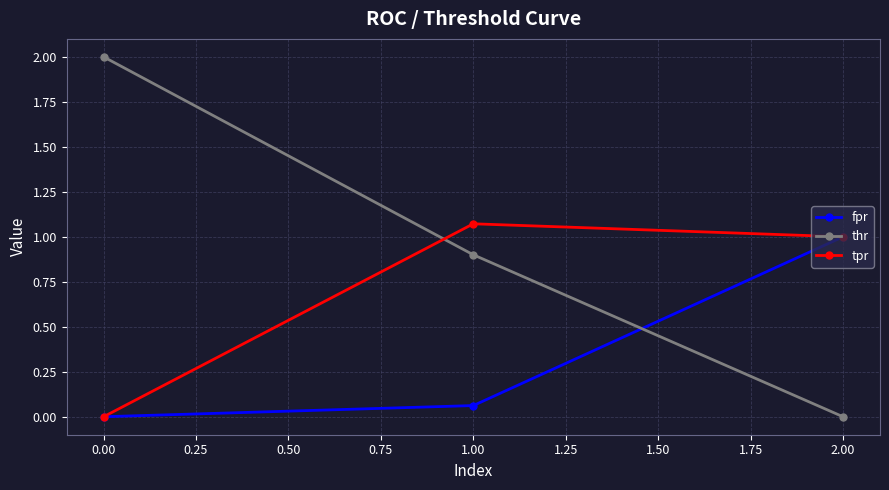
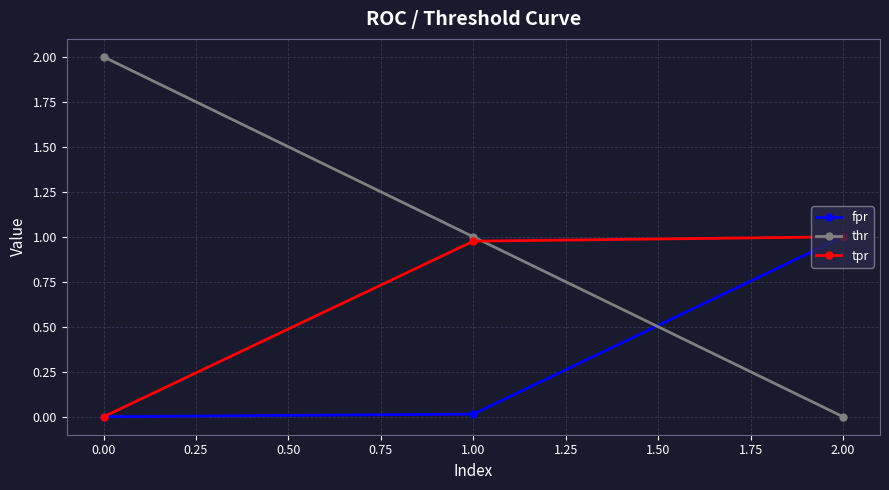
fpr, 1.00: 0.06 -> 0.01
thr, 1.00: 0.9 -> 1.0
tpr, 1.00: 1.07 -> 0.98
